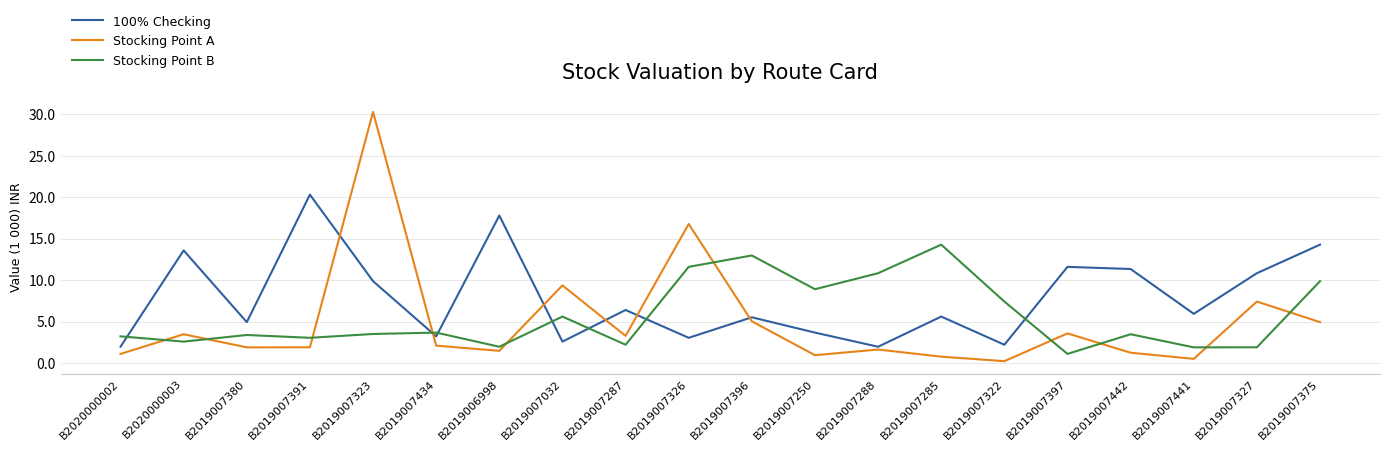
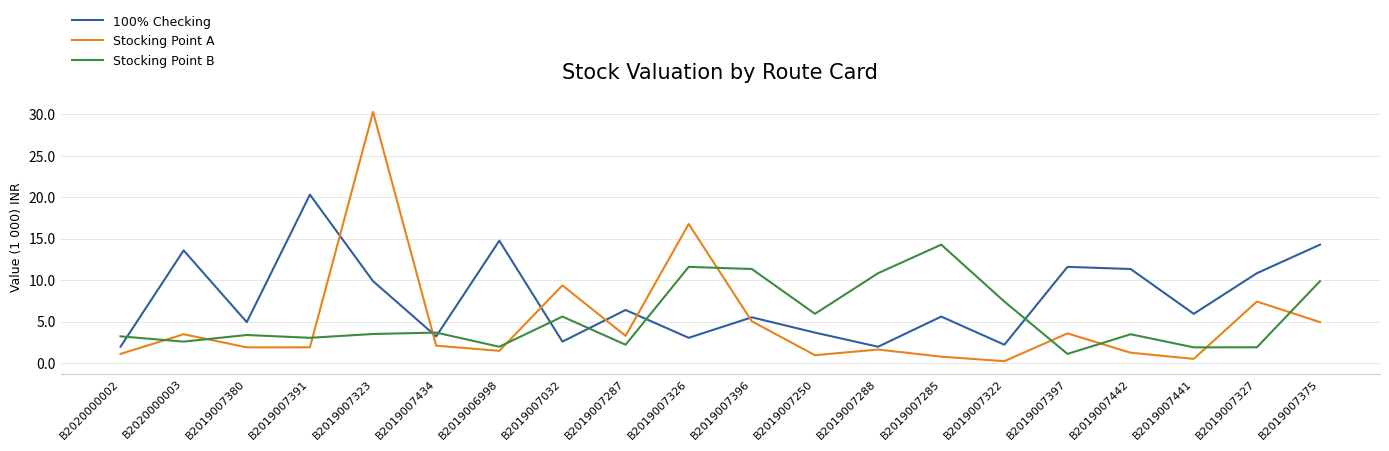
100% Checking, B2019006998: 18 -> 15
Stocking Point B, B2019007396: 13 -> 11
Stocking Point B, B2019007250: 9 -> 6
